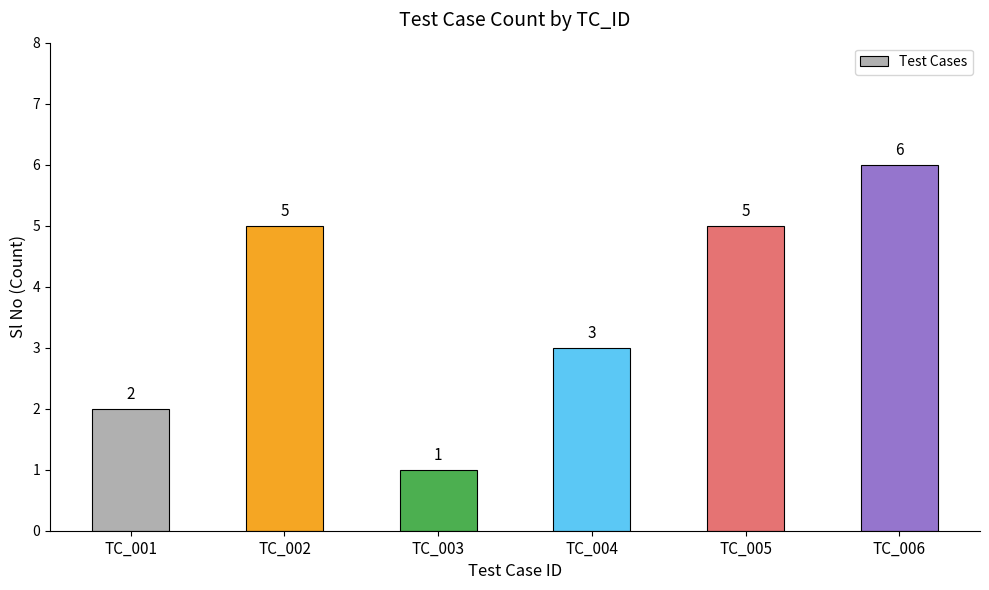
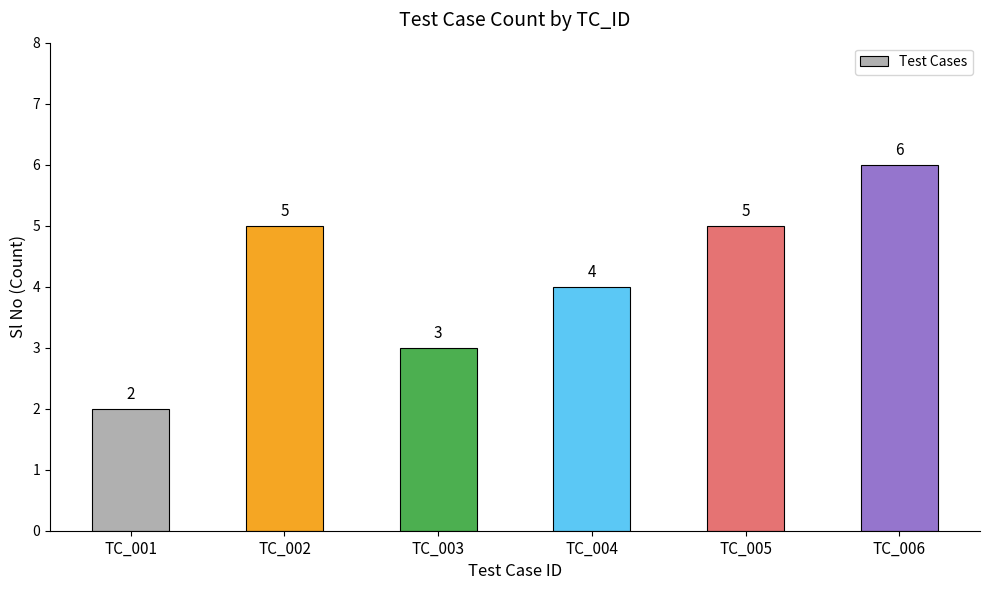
TC_003: 1 -> 3
TC_004: 3 -> 4
